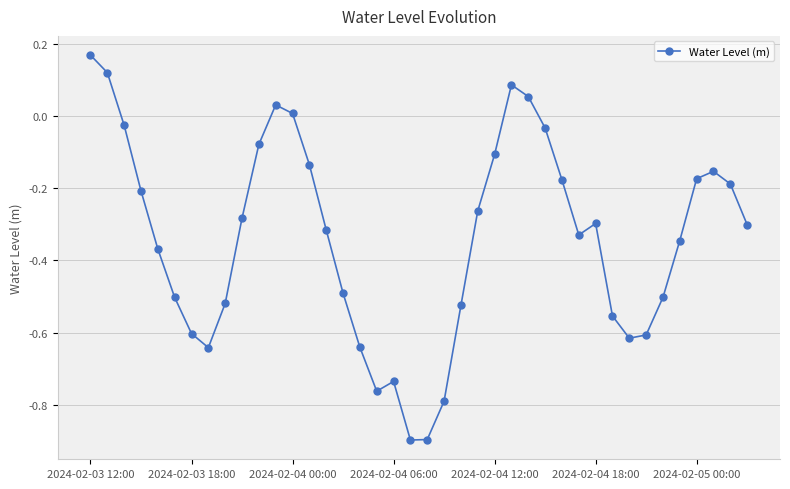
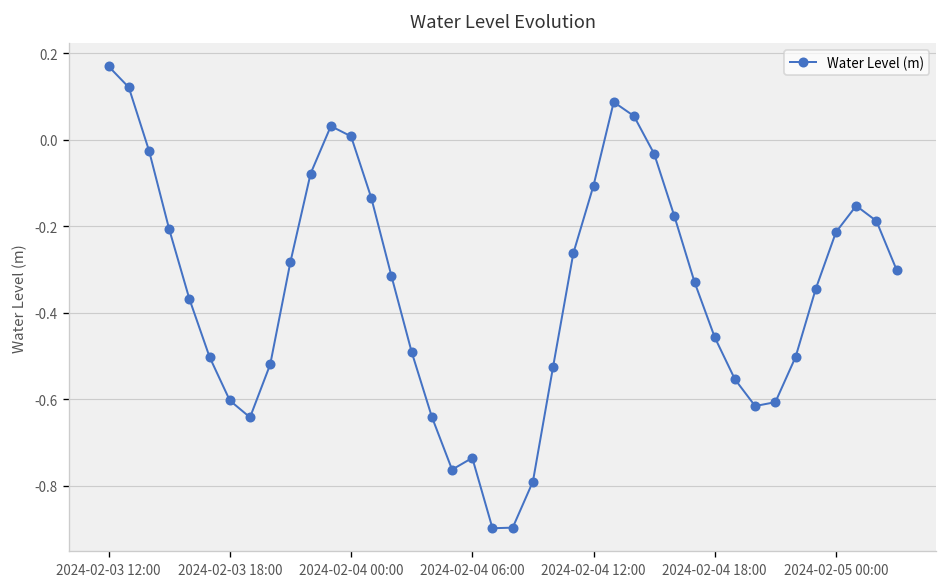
2024-02-04 18:00: -0.30 -> -0.46
2024-02-05 00:00: -0.17 -> -0.21
